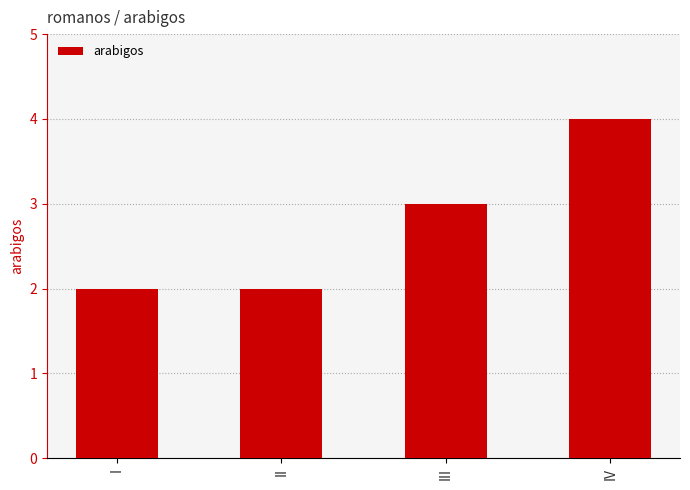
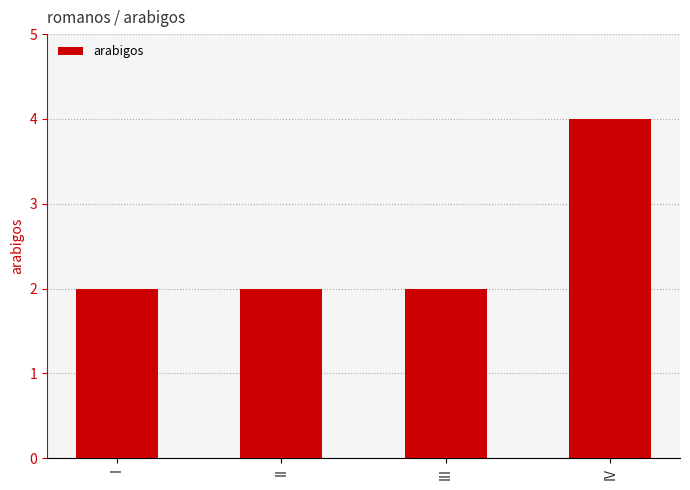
III: 3 -> 2
